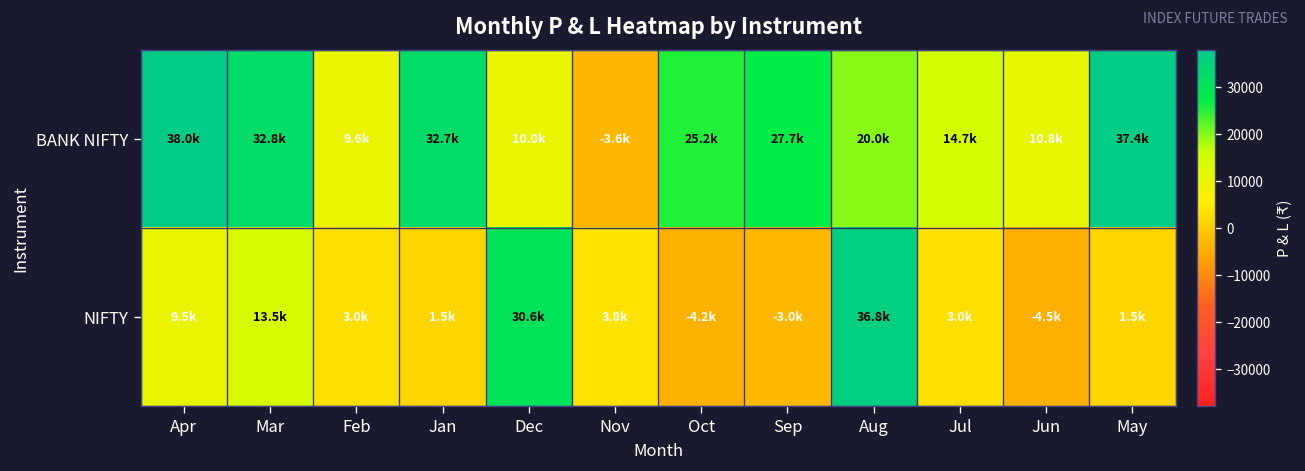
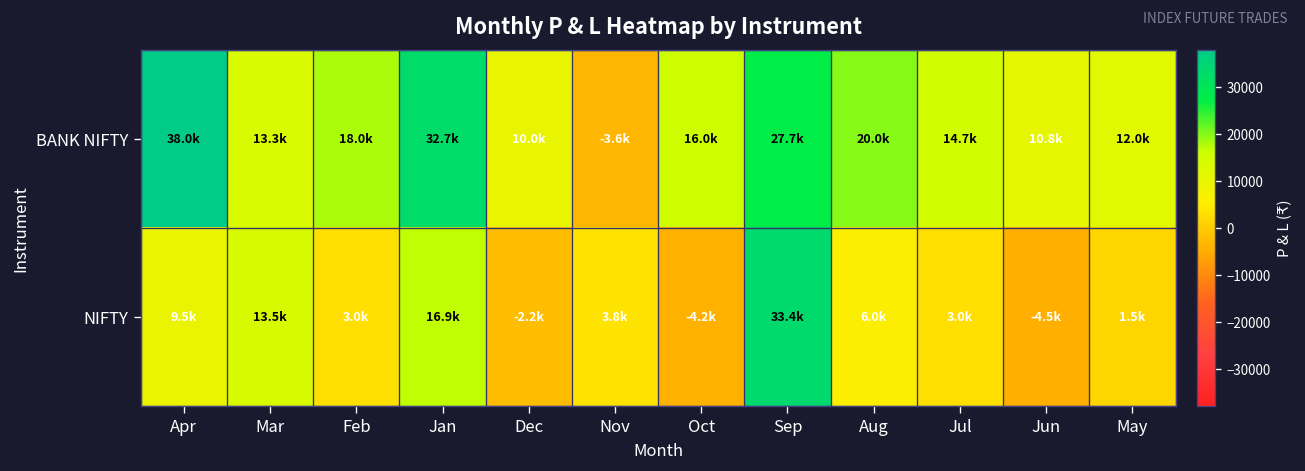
BANK NIFTY, Mar: 32.8k -> 13.3k
BANK NIFTY, Feb: 9.6k -> 18.0k
BANK NIFTY, Oct: 25.2k -> 16.0k
BANK NIFTY, May: 37.4k -> 12.0k
NIFTY, Jan: 1.5k -> 16.9k
NIFTY, Dec: 30.6k -> -2.2k
NIFTY, Sep: -3.0k -> 33.4k
NIFTY, Aug: 36.8k -> 6.0k
